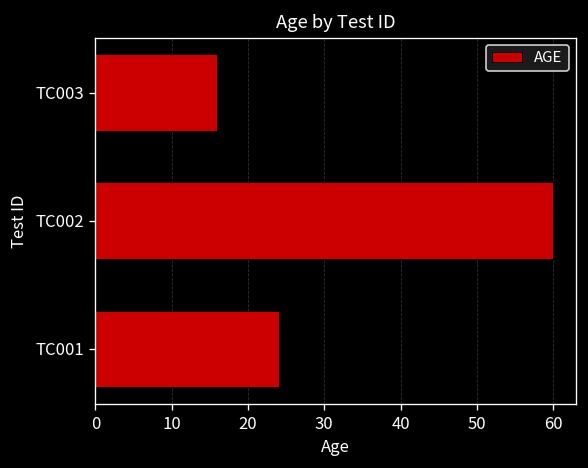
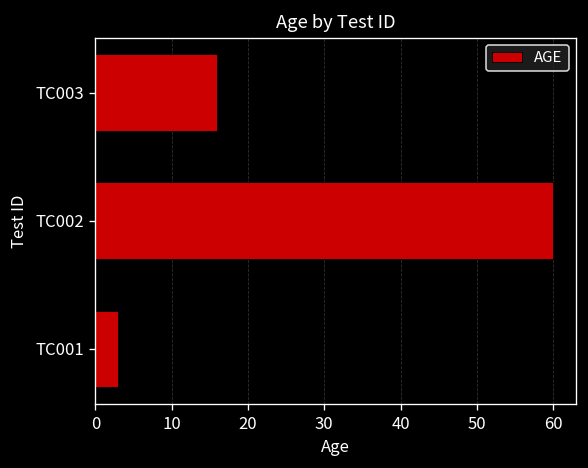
TC001: 24 -> 3
